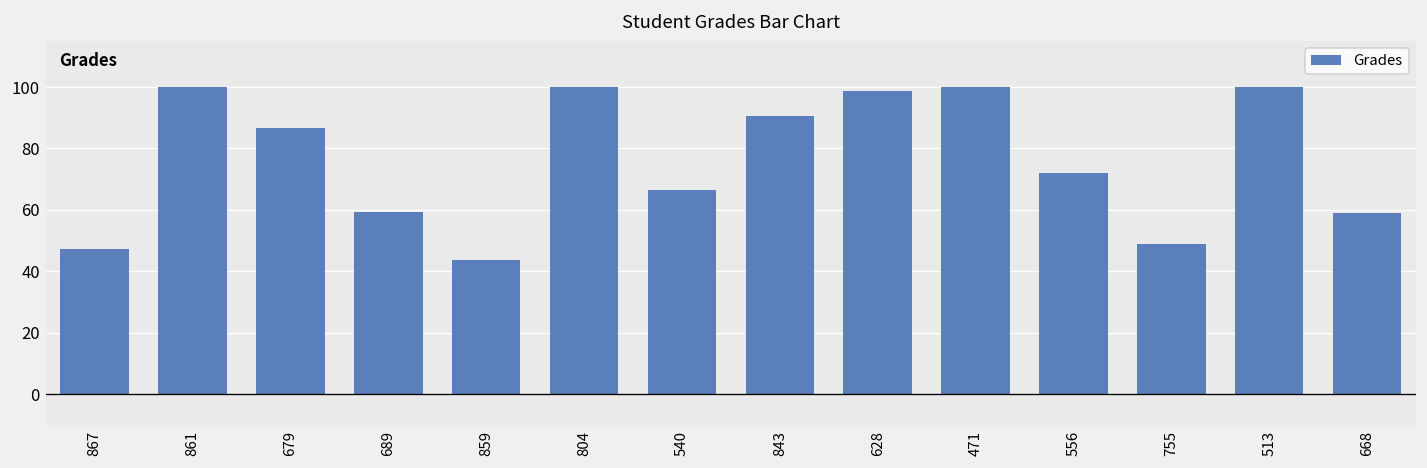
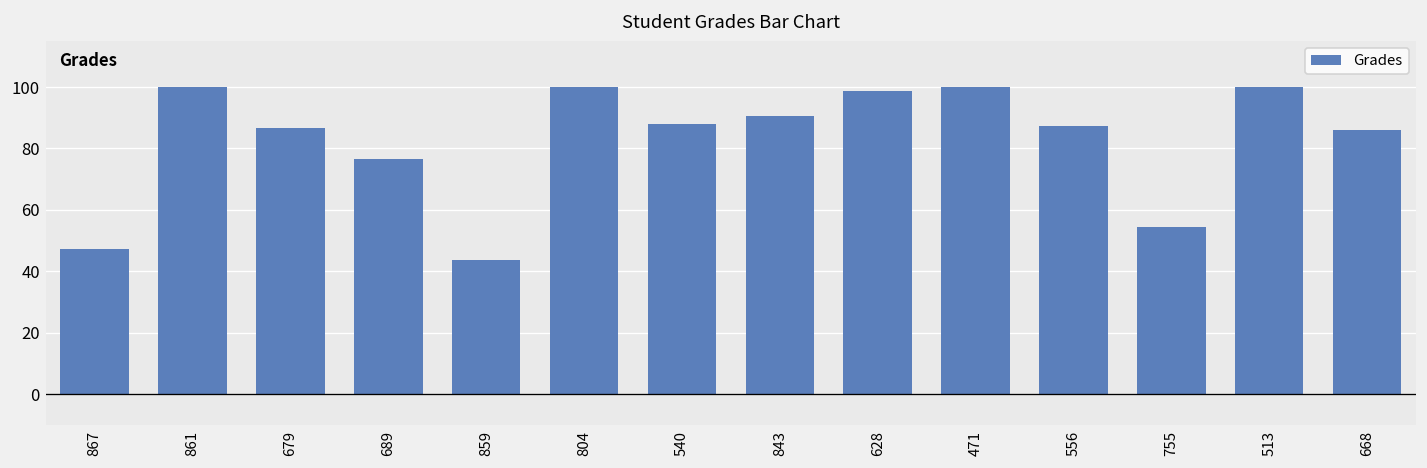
689: 59 -> 77
540: 66 -> 88
556: 72 -> 87
755: 49 -> 55
668: 59 -> 86
